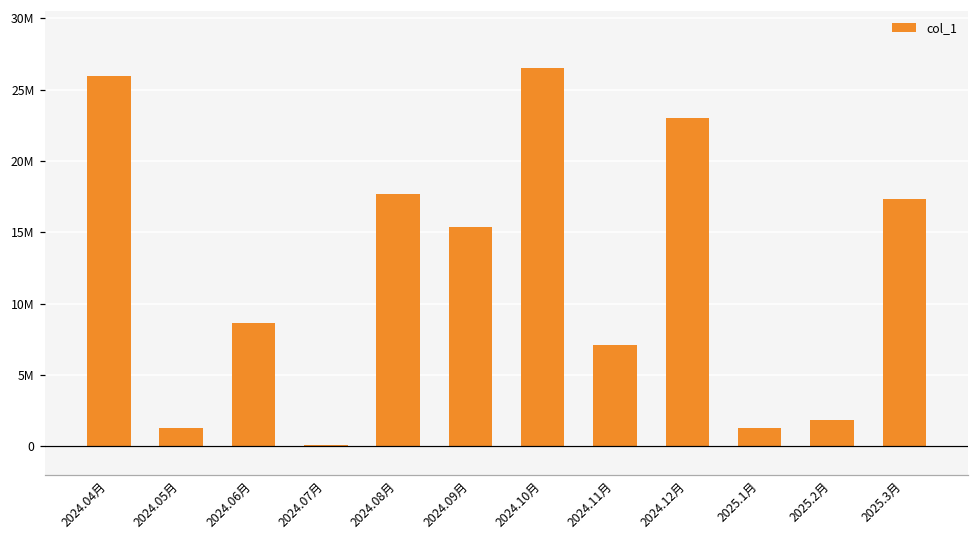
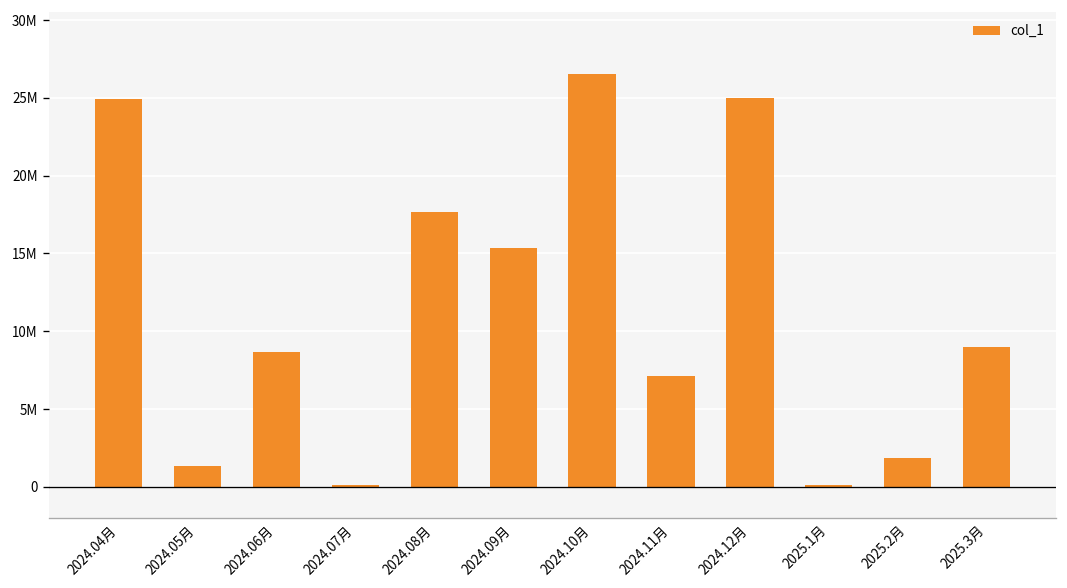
2024.04月: 25900000 -> 24900000
2024.12月: 23000000 -> 25000000
2025.1月: 1300000 -> 100000
2025.3月: 17300000 -> 9000000
